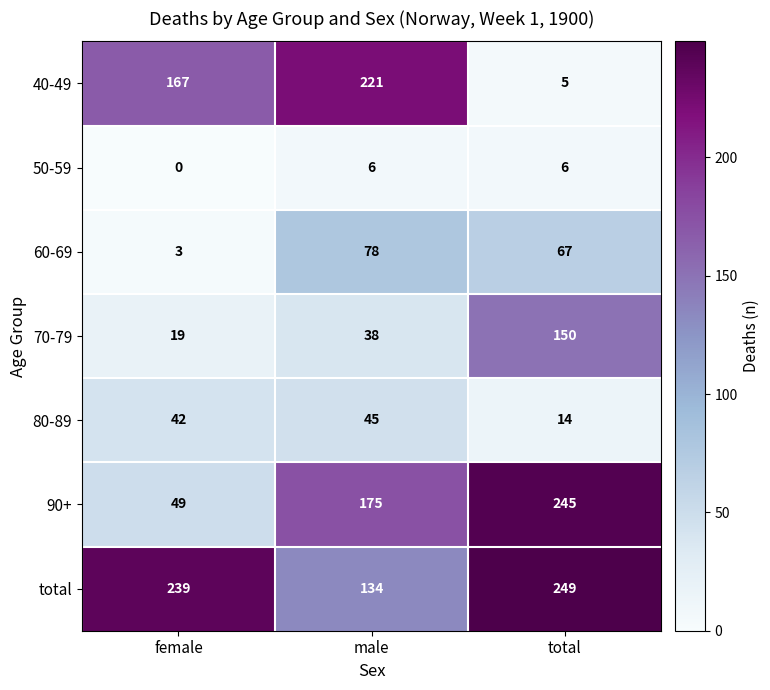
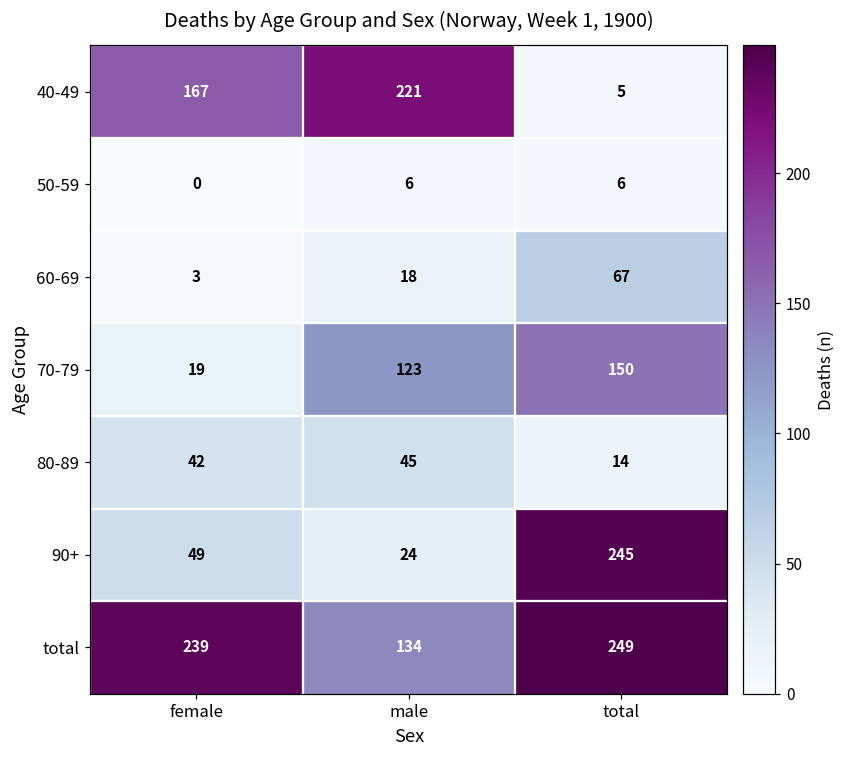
60-69, male: 78 -> 18
70-79, male: 38 -> 123
90+, male: 175 -> 24
